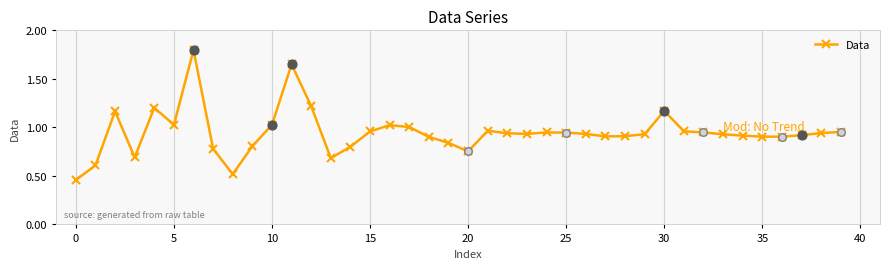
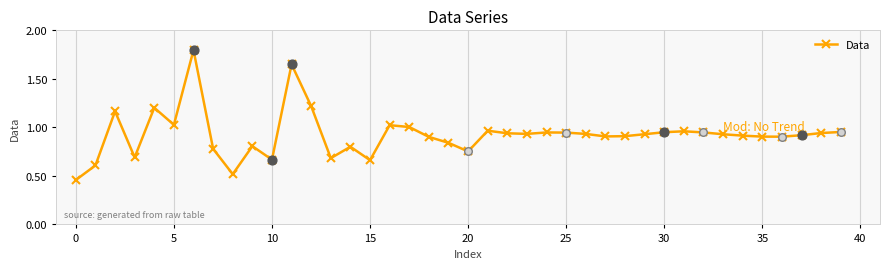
Data, 10: 1.0 -> 0.7
Data, 15: 1.0 -> 0.7
Data, 30: 1.2 -> 1.0
